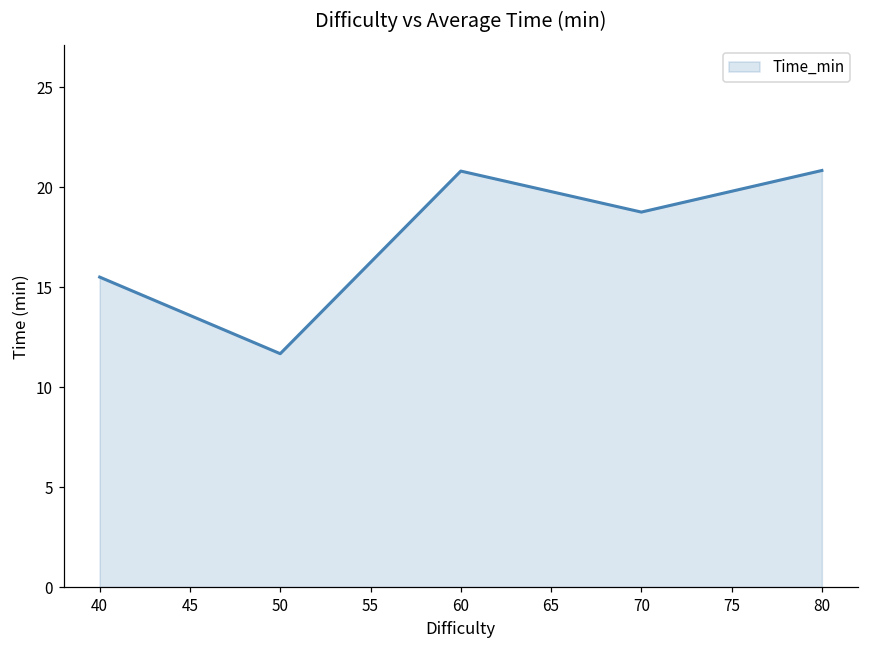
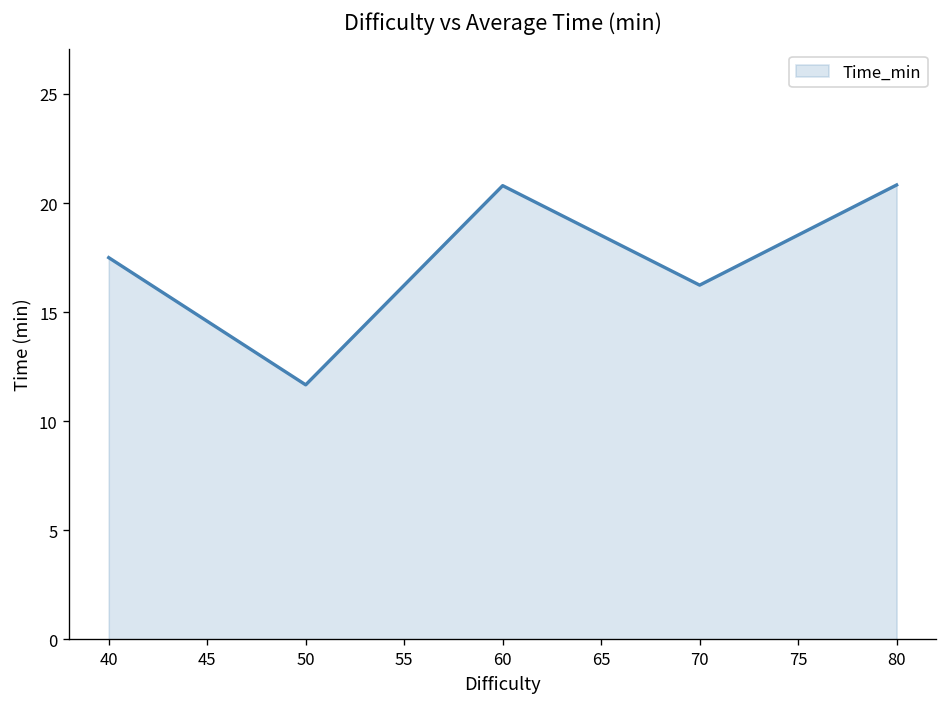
40: 15.5 -> 17.5
70: 18.8 -> 16.2
